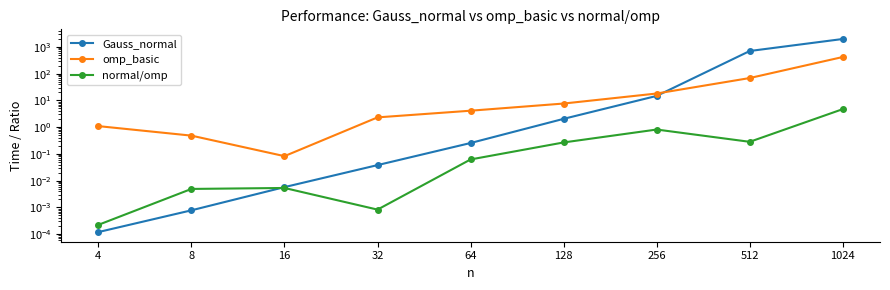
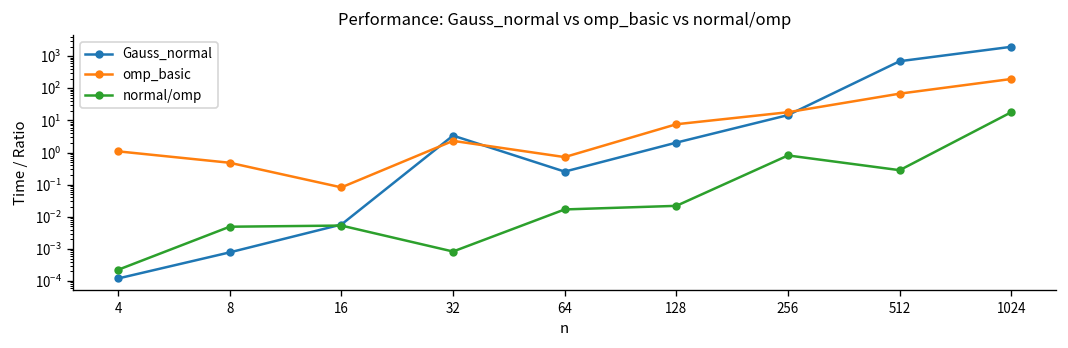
Gauss_normal, 32: 0.04 -> 3
omp_basic, 64: 4 -> 0.7
normal/omp, 64: 0.06 -> 0.02
normal/omp, 128: 0.3 -> 0.02
omp_basic, 1024: 400 -> 200
normal/omp, 1024: 5 -> 20
